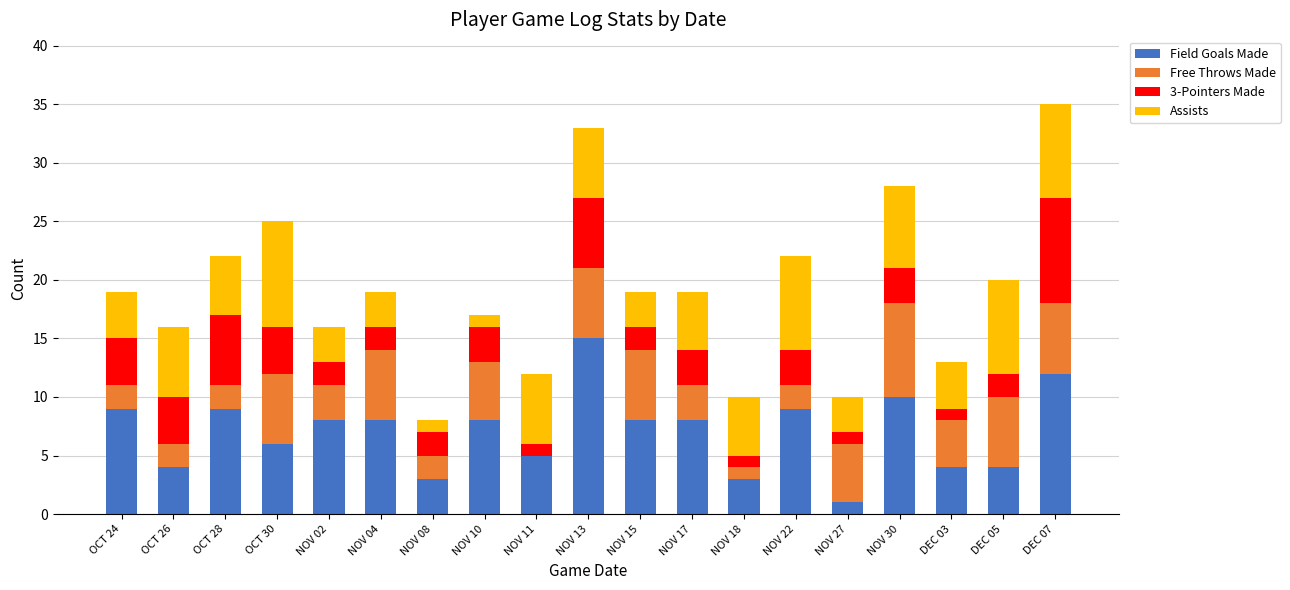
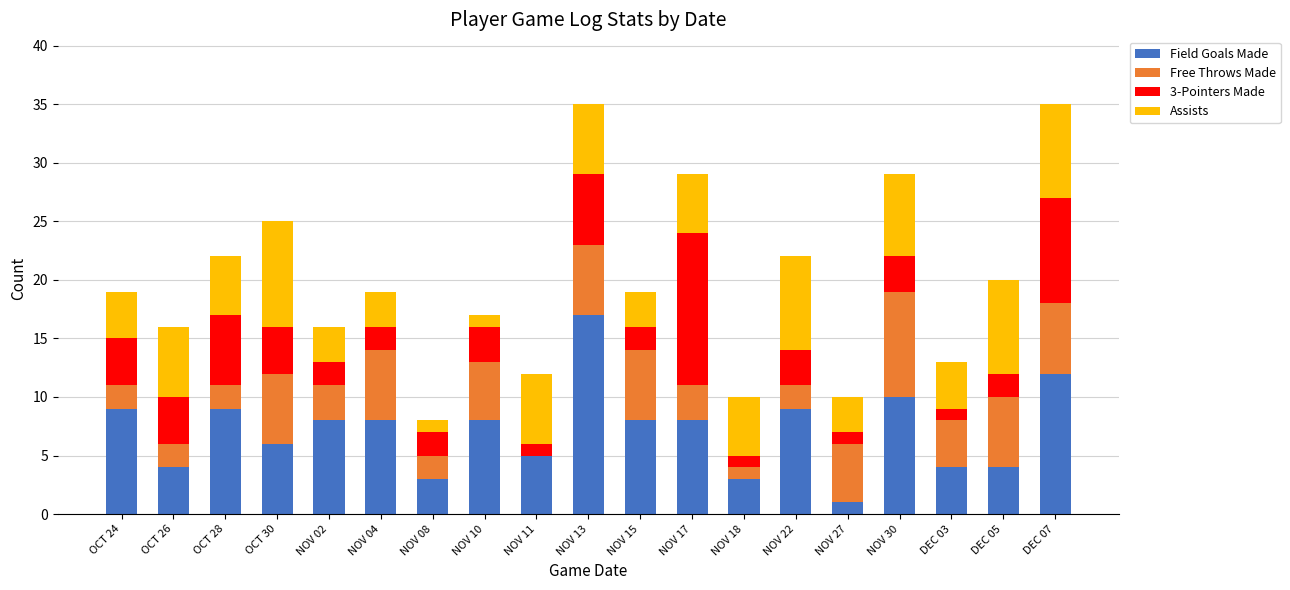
Field Goals Made, NOV 13: 15 -> 17
3-Pointers Made, NOV 17: 3 -> 13
Free Throws Made, NOV 30: 8 -> 9
